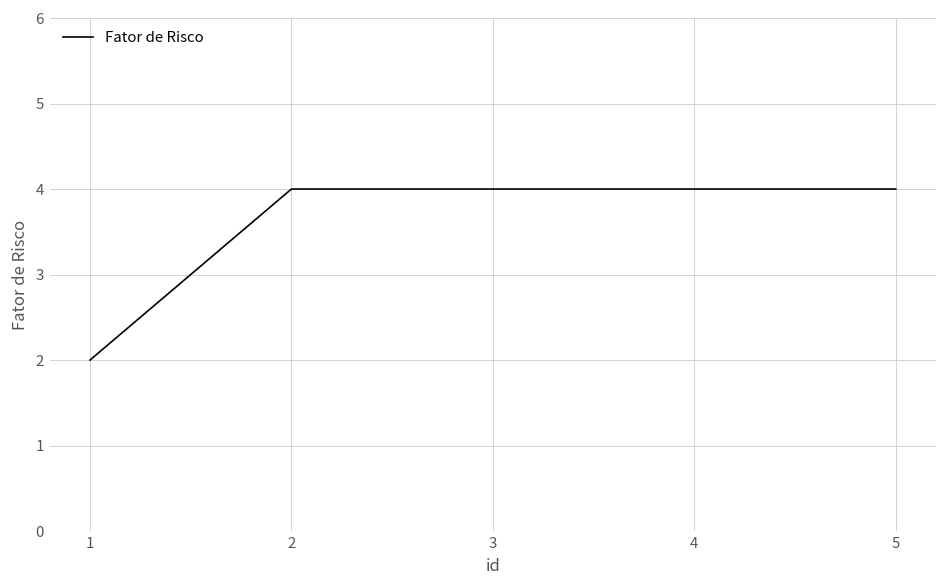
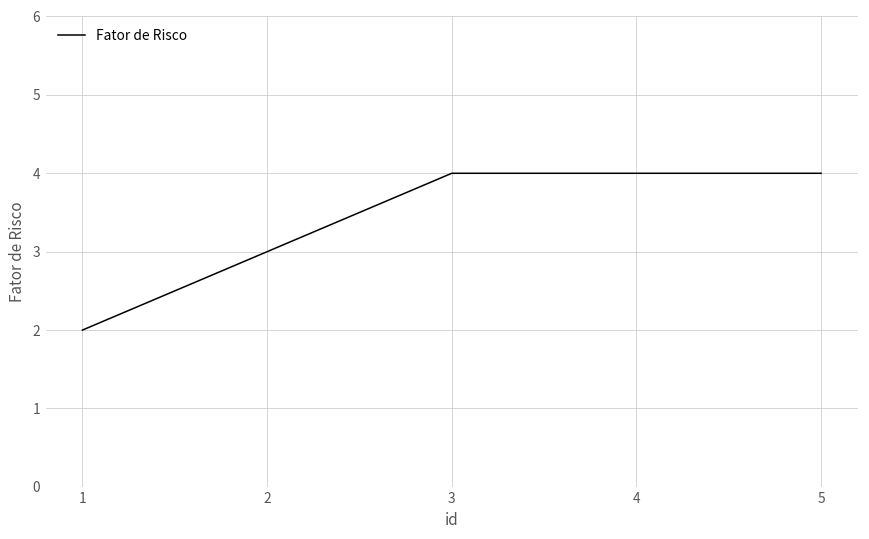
2: 4 -> 3
